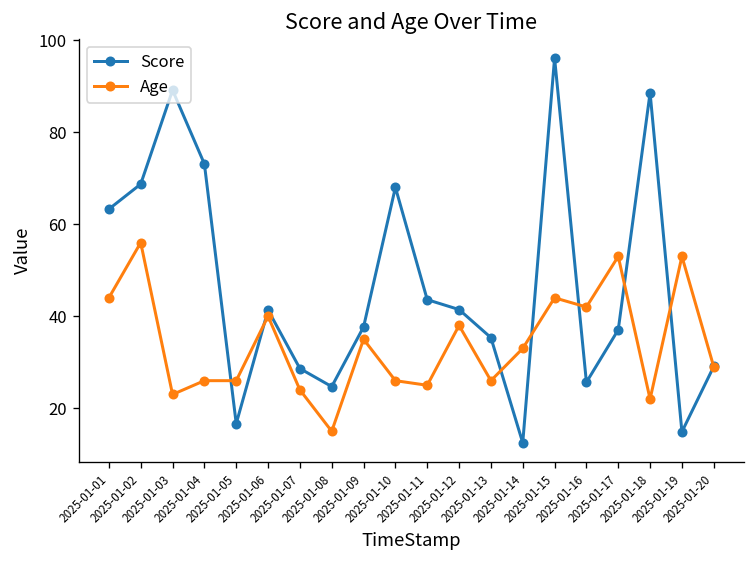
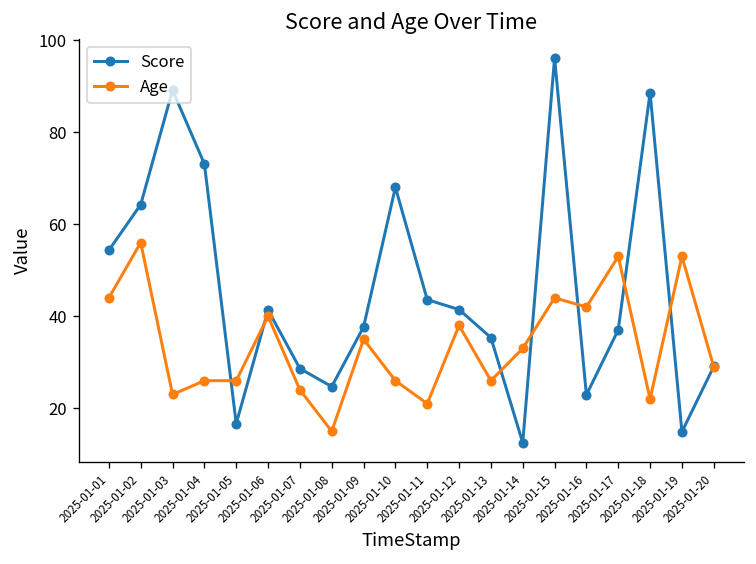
Score, 2025-01-01: 63 -> 54
Score, 2025-01-02: 69 -> 64
Age, 2025-01-11: 25 -> 21
Score, 2025-01-16: 26 -> 23
